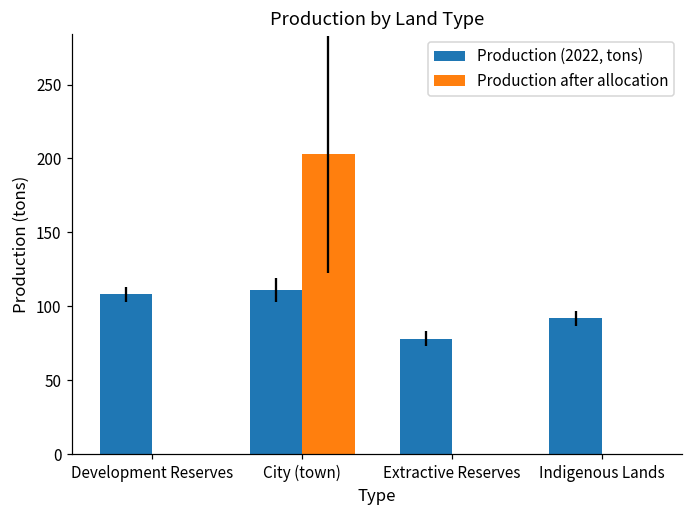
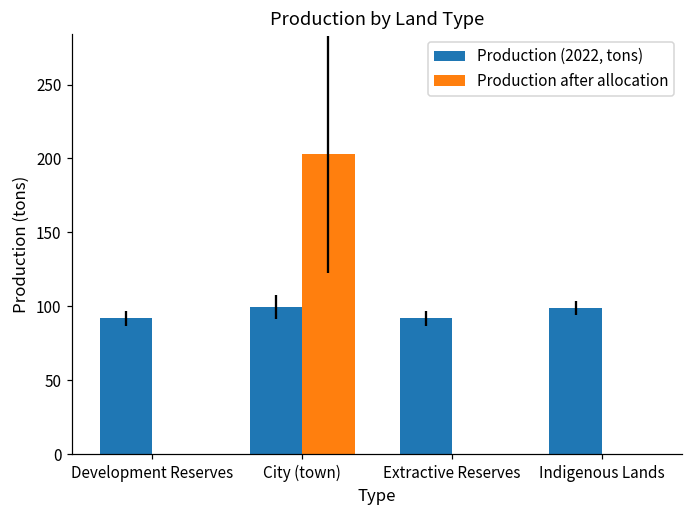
Production (2022, tons), Development Reserves: 108 -> 92
Production (2022, tons), City (town): 111 -> 100
Production (2022, tons), Extractive Reserves: 78 -> 92
Production (2022, tons), Indigenous Lands: 92 -> 99
